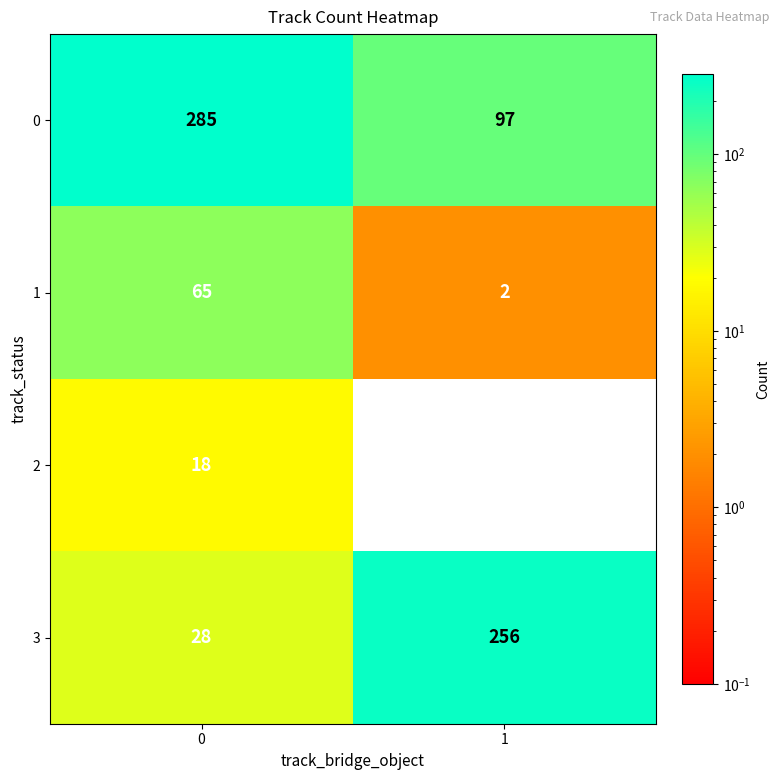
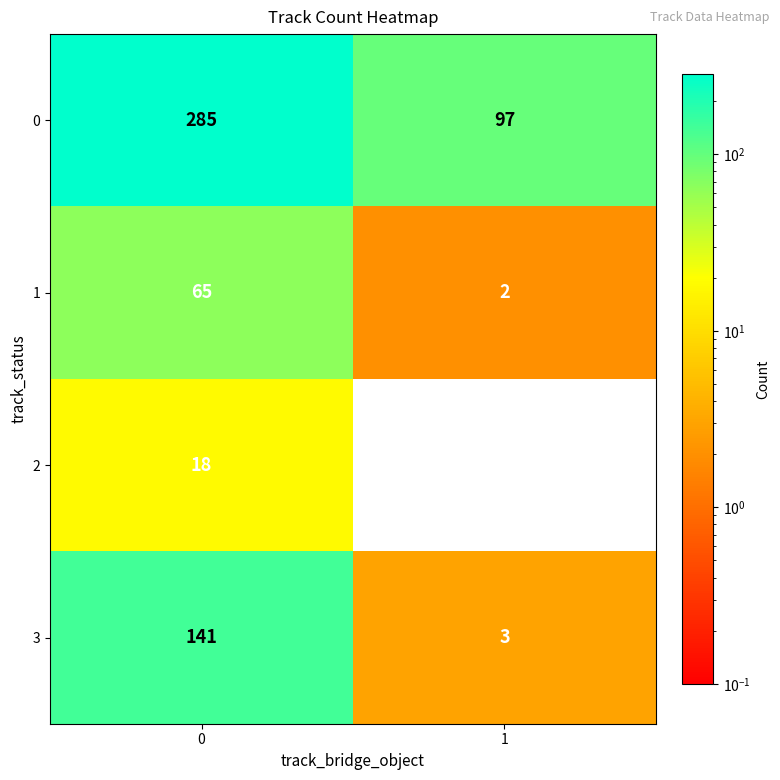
3, 0: 28 -> 141
3, 1: 256 -> 3
